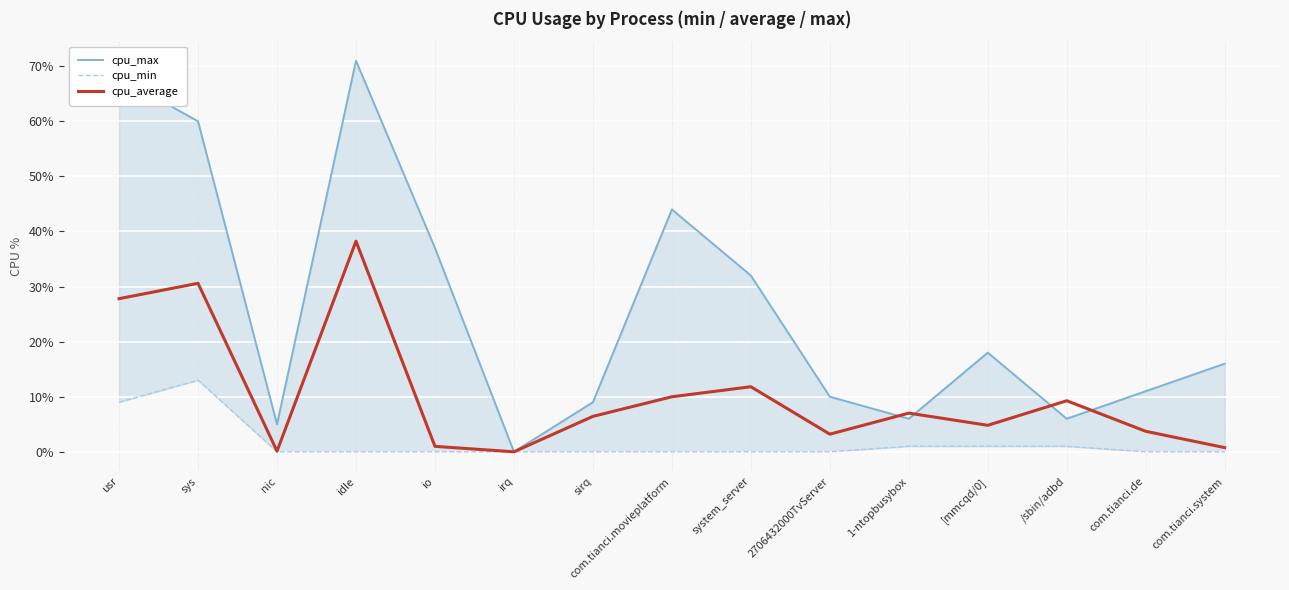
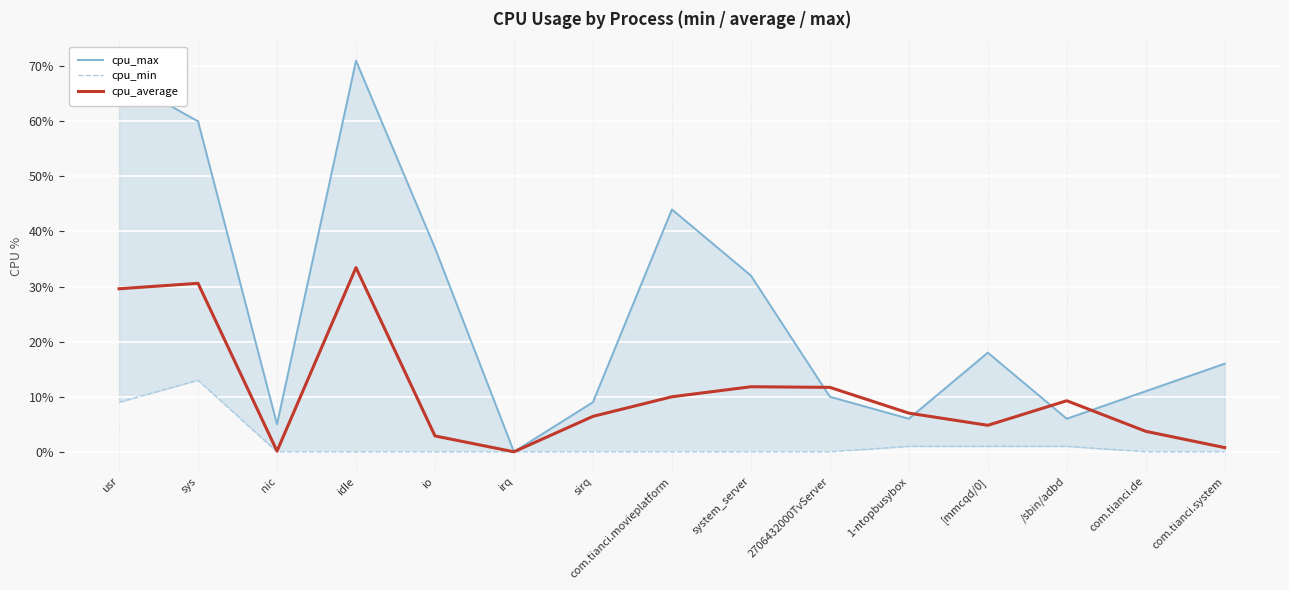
cpu_average, usr: 28% -> 30%
cpu_average, idle: 38% -> 33%
cpu_average, io: 1% -> 3%
cpu_average, 2706432000TvServer: 3% -> 12%
